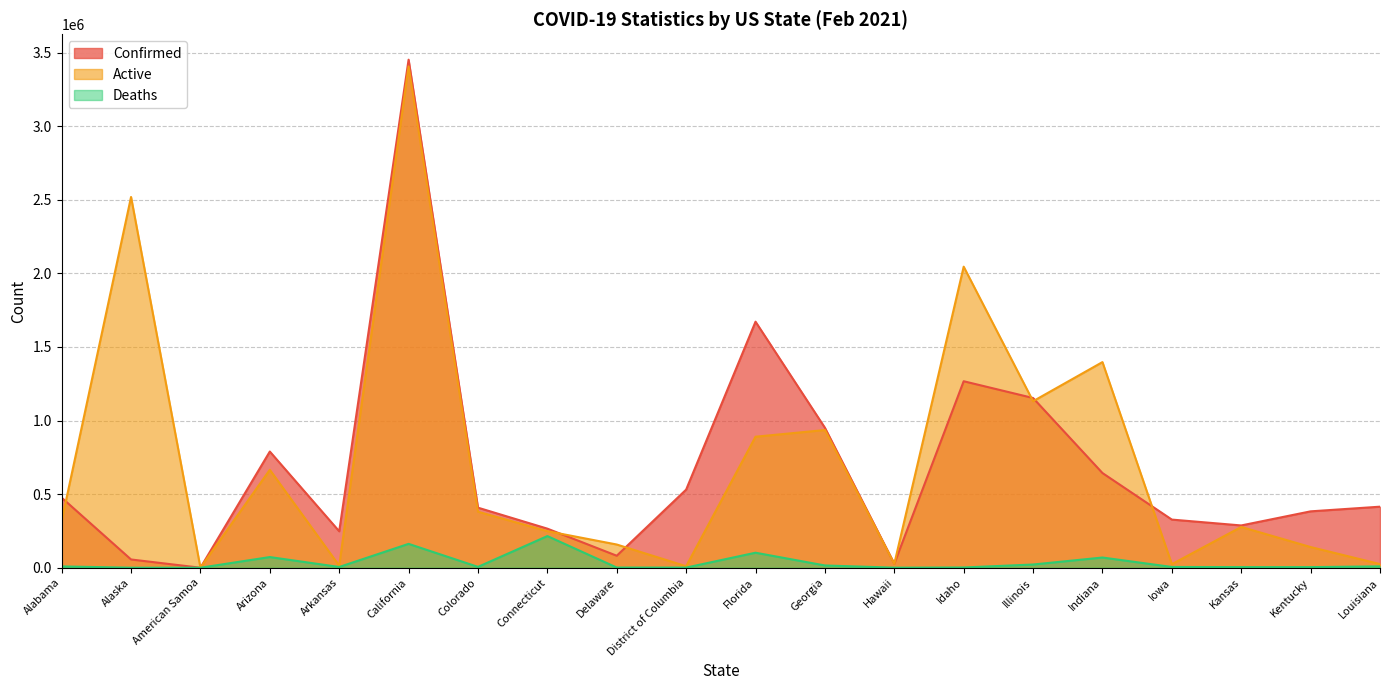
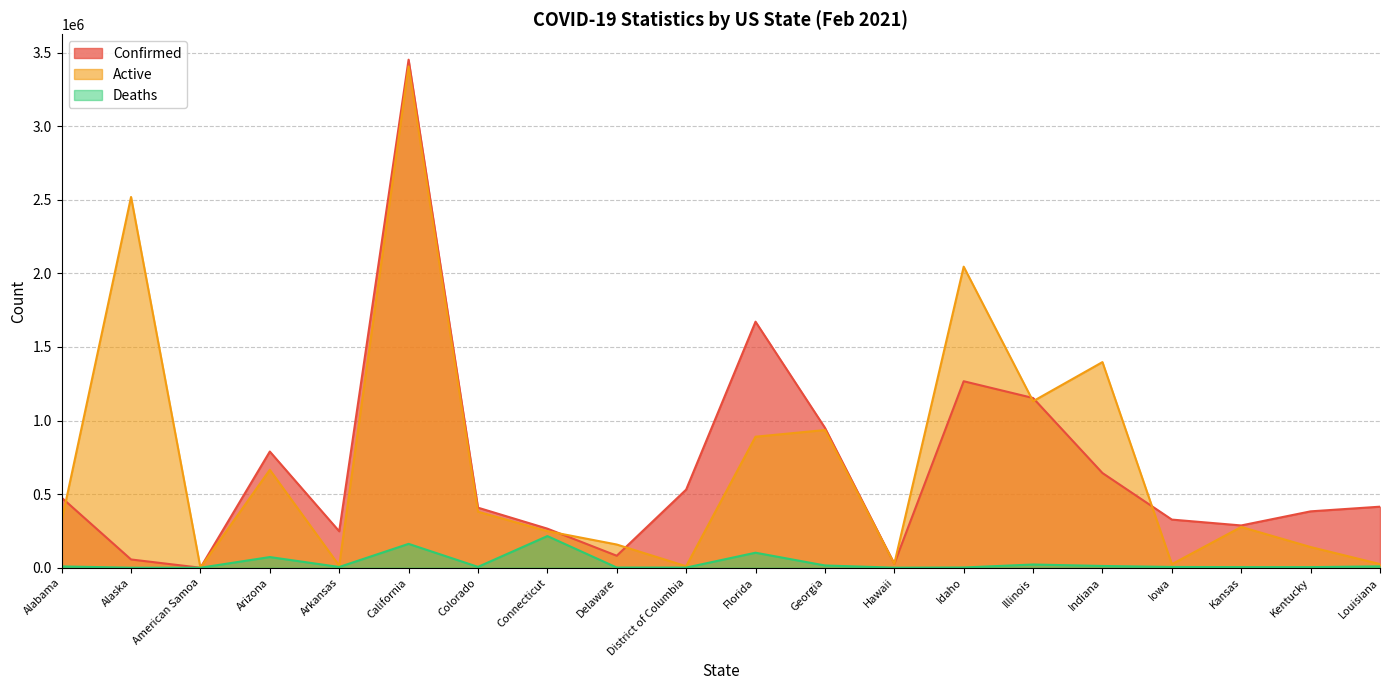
Deaths, Indiana: 70000 -> 10000
